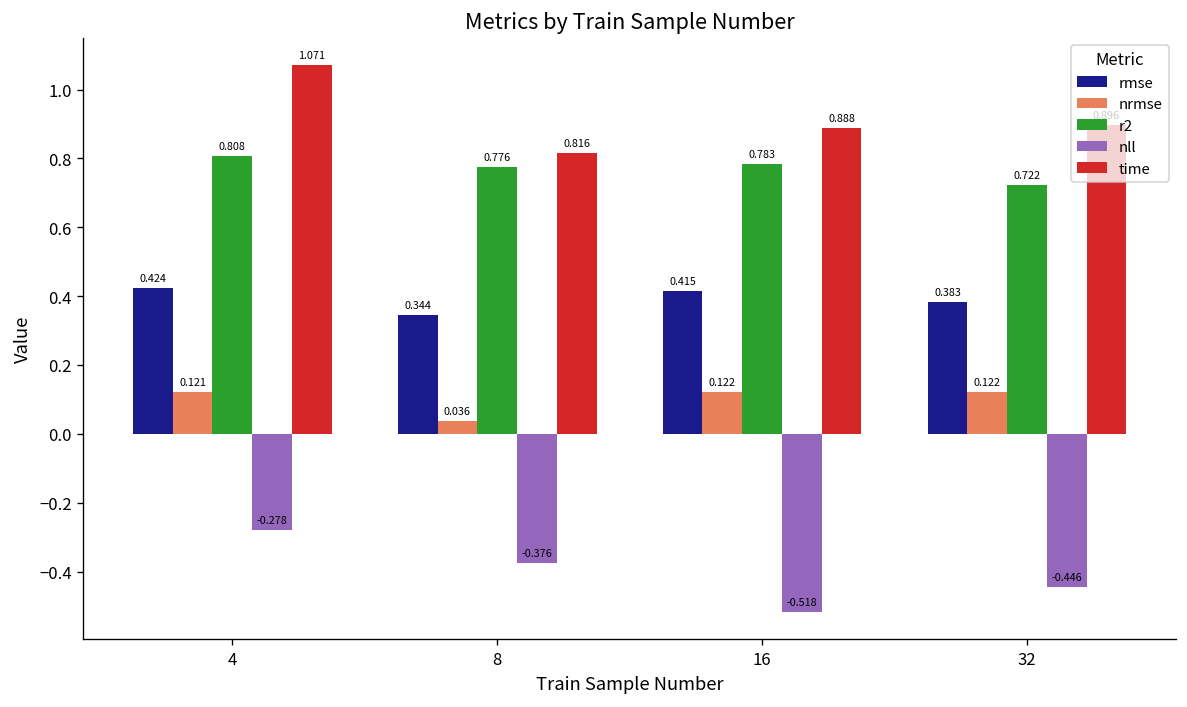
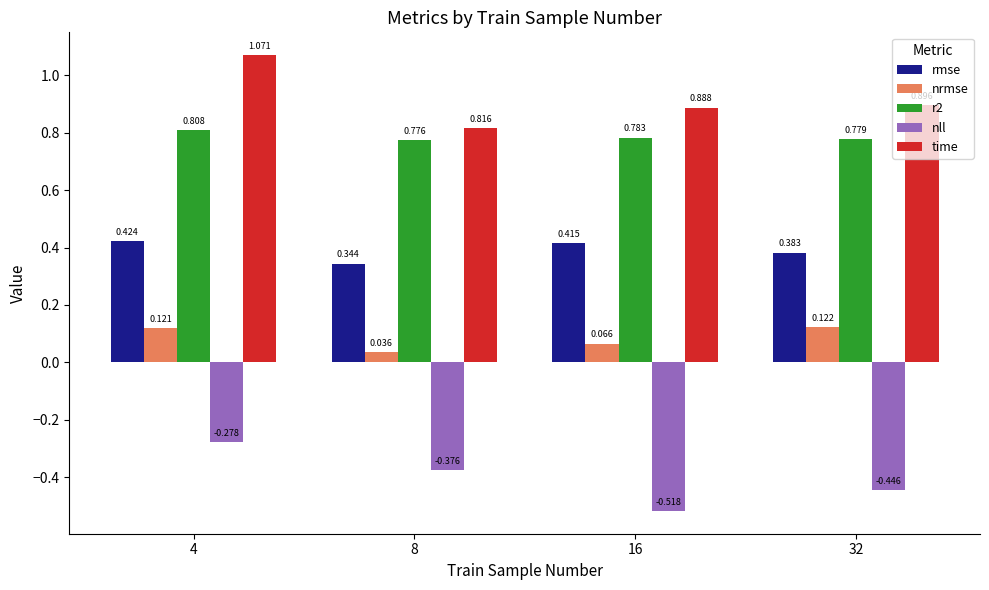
nrmse, 16: 0.122 -> 0.066
r2, 32: 0.722 -> 0.779
